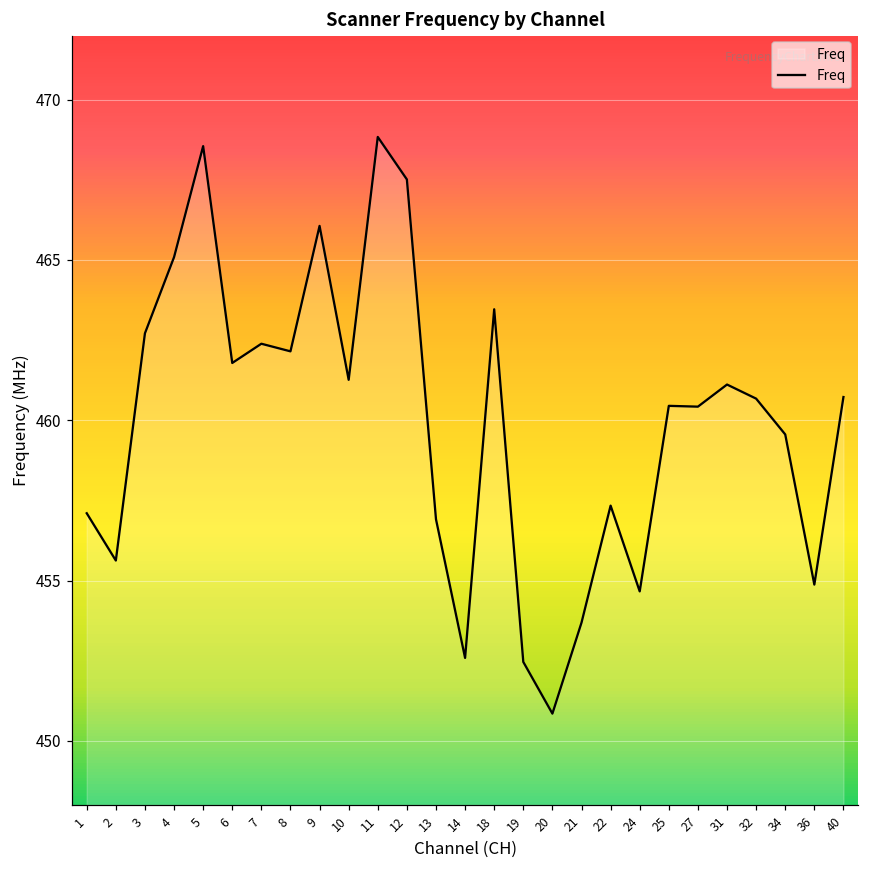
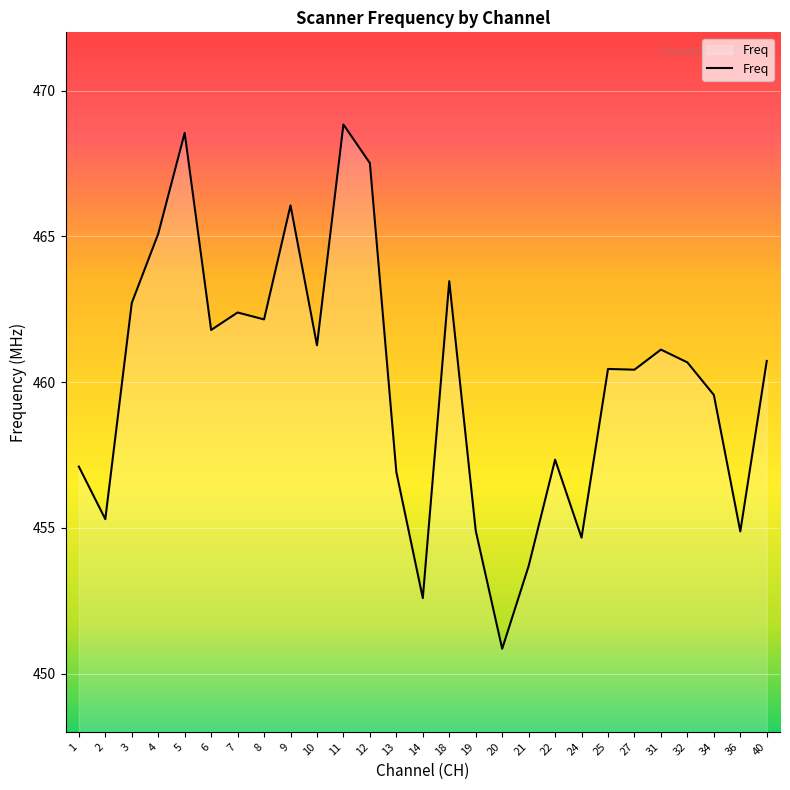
2: 455.6 -> 455.3
19: 452.5 -> 454.9
